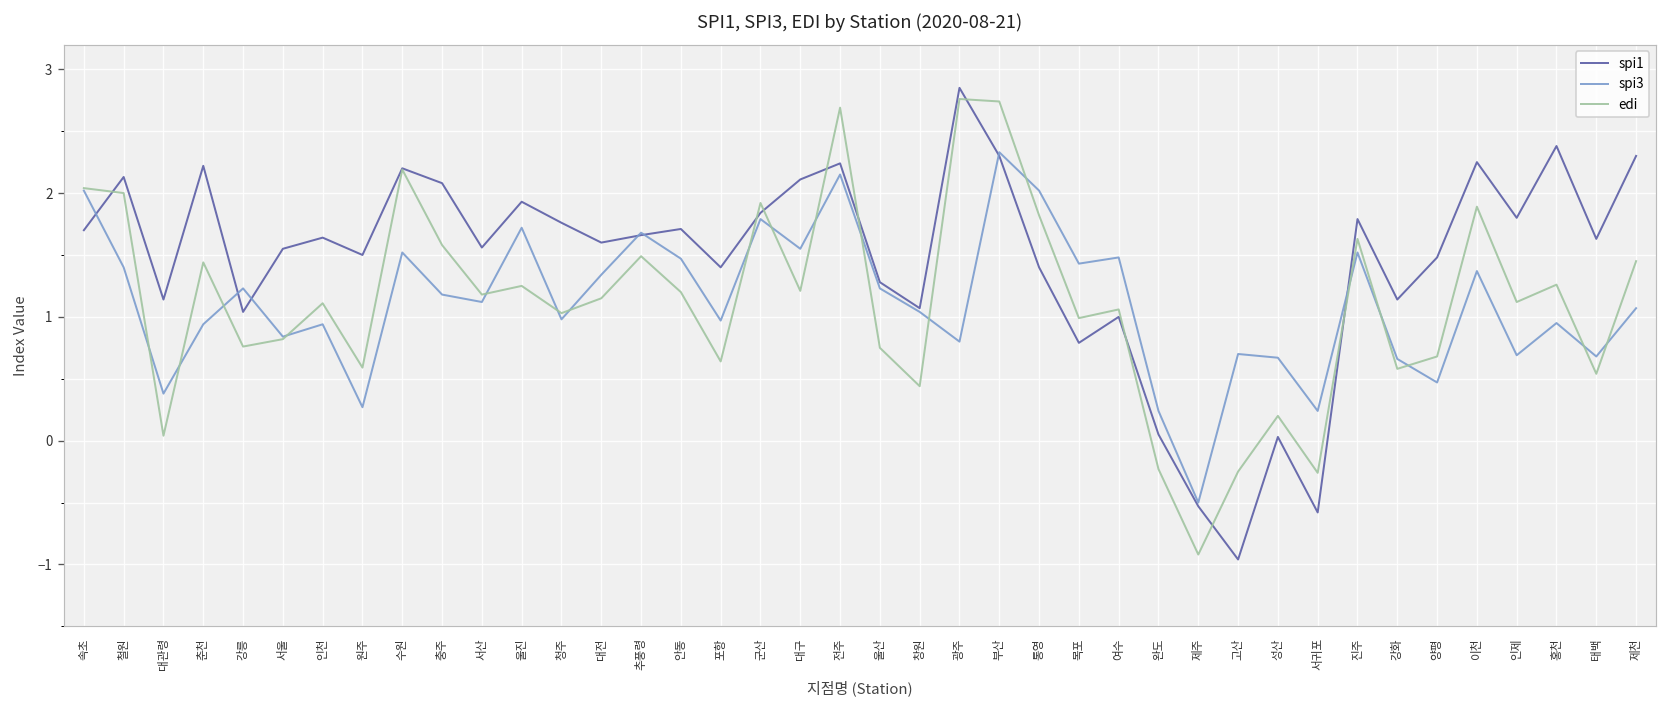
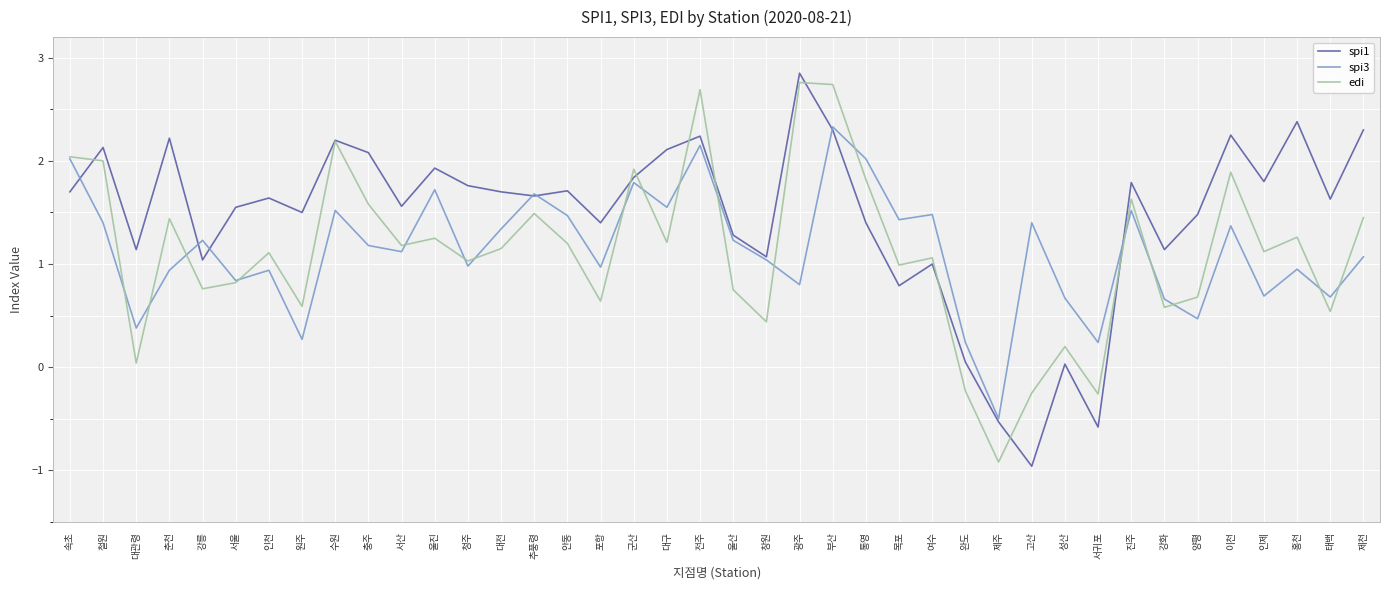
spi1, 대전: 1.6 -> 1.7
spi3, 고산: 0.7 -> 1.4
